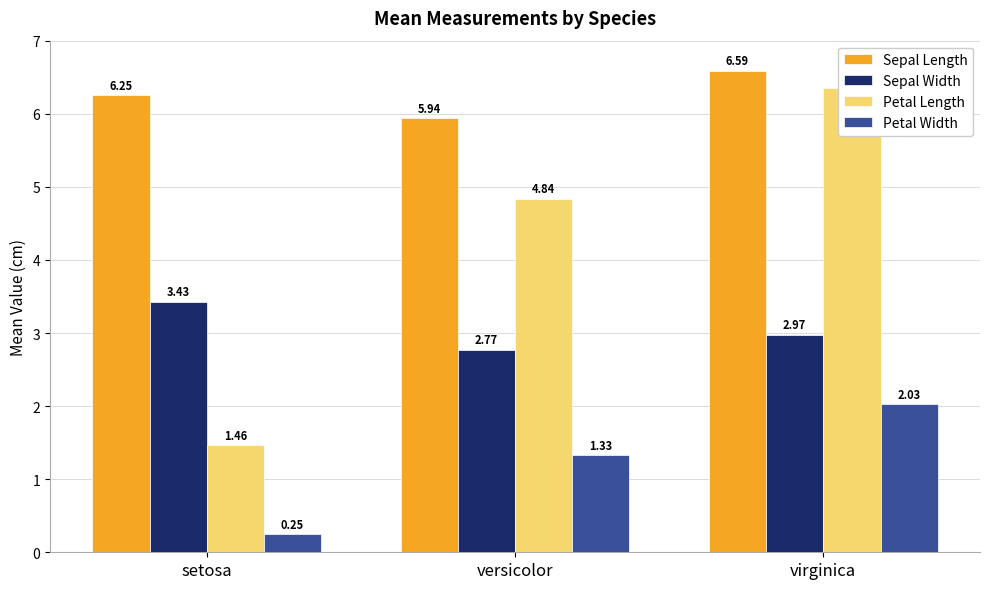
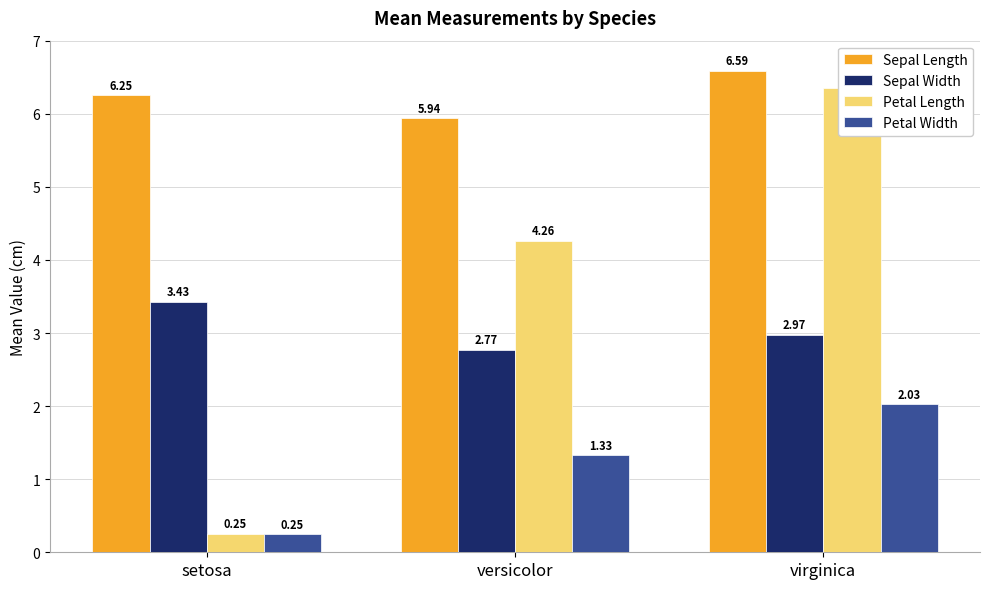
Petal Length, setosa: 1.46 -> 0.25
Petal Length, versicolor: 4.84 -> 4.26
